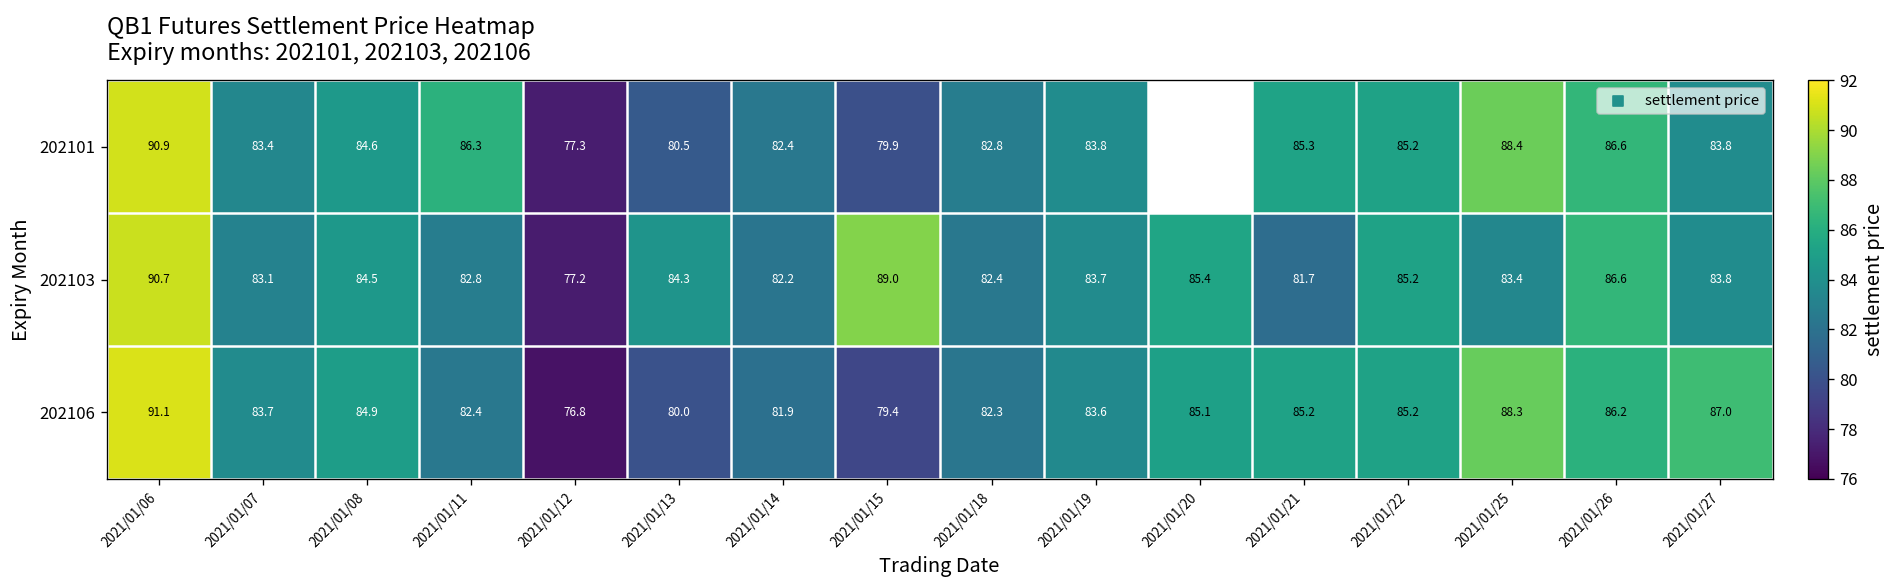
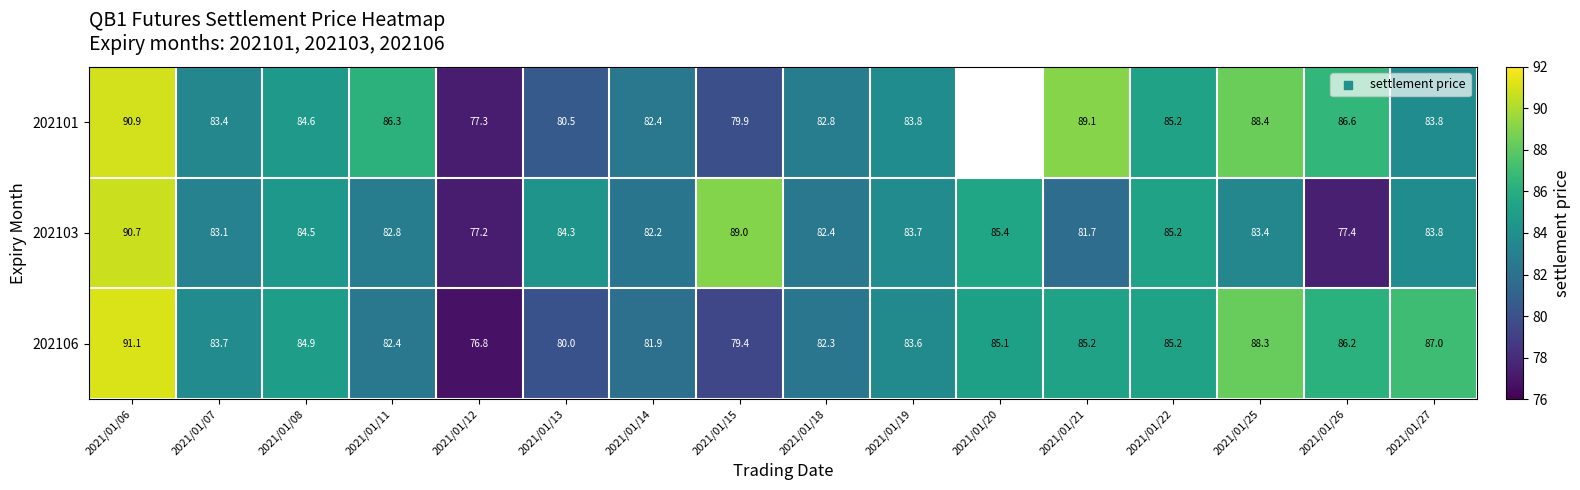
202101, 2021/01/21: 85.3 -> 89.1
202103, 2021/01/26: 86.6 -> 77.4
